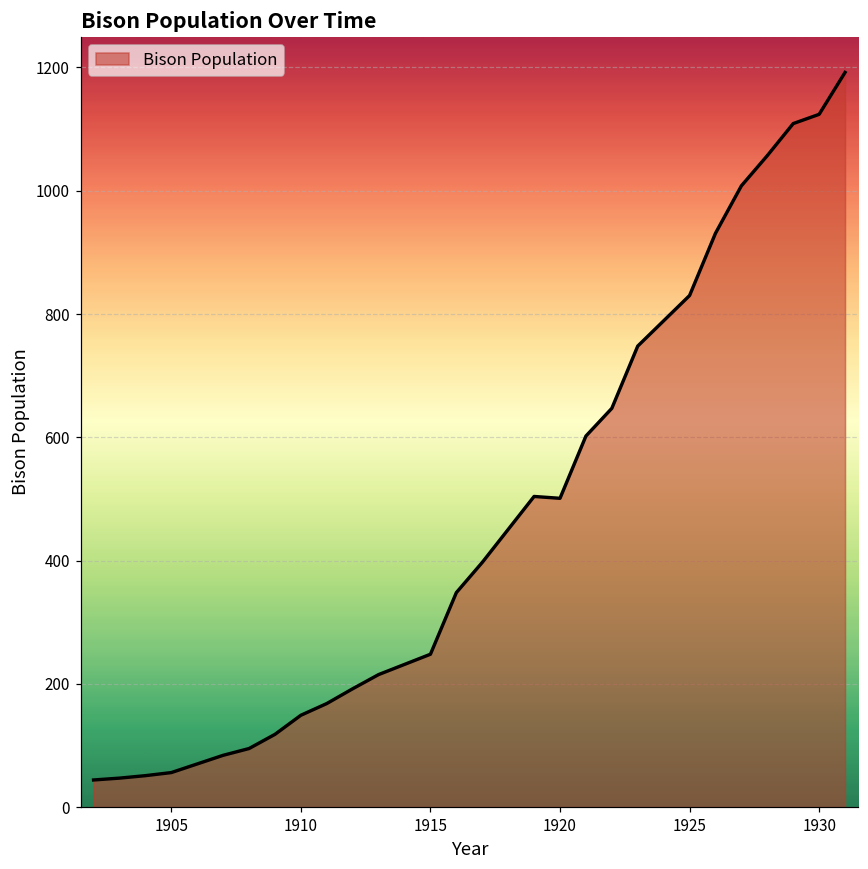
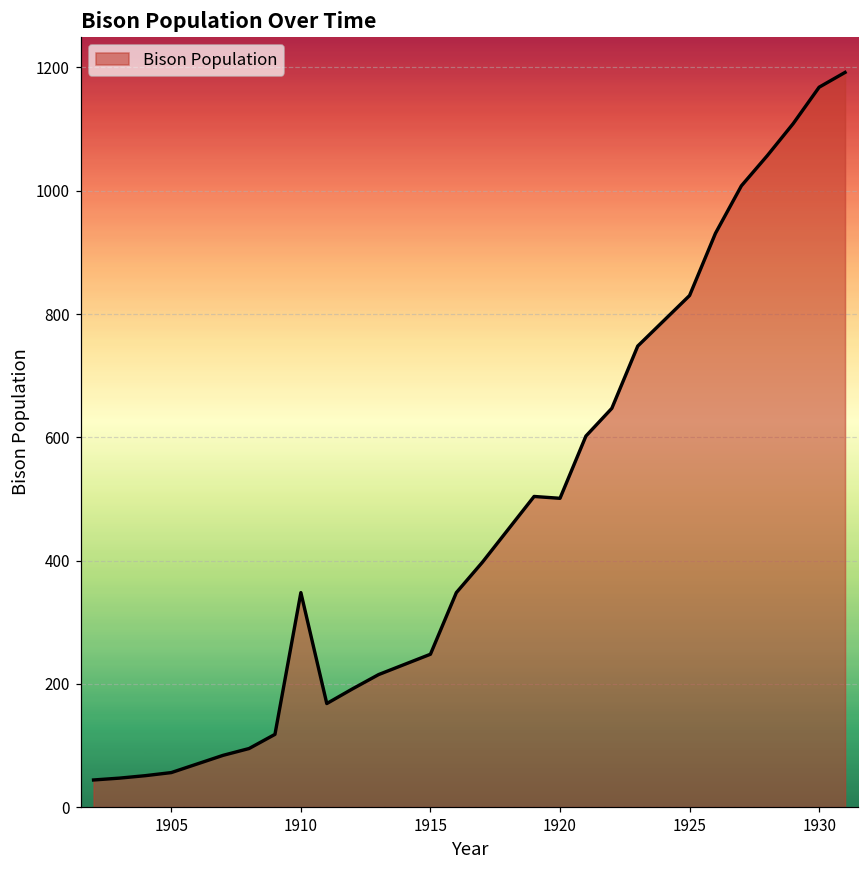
1910: 150 -> 350
1930: 1120 -> 1170
